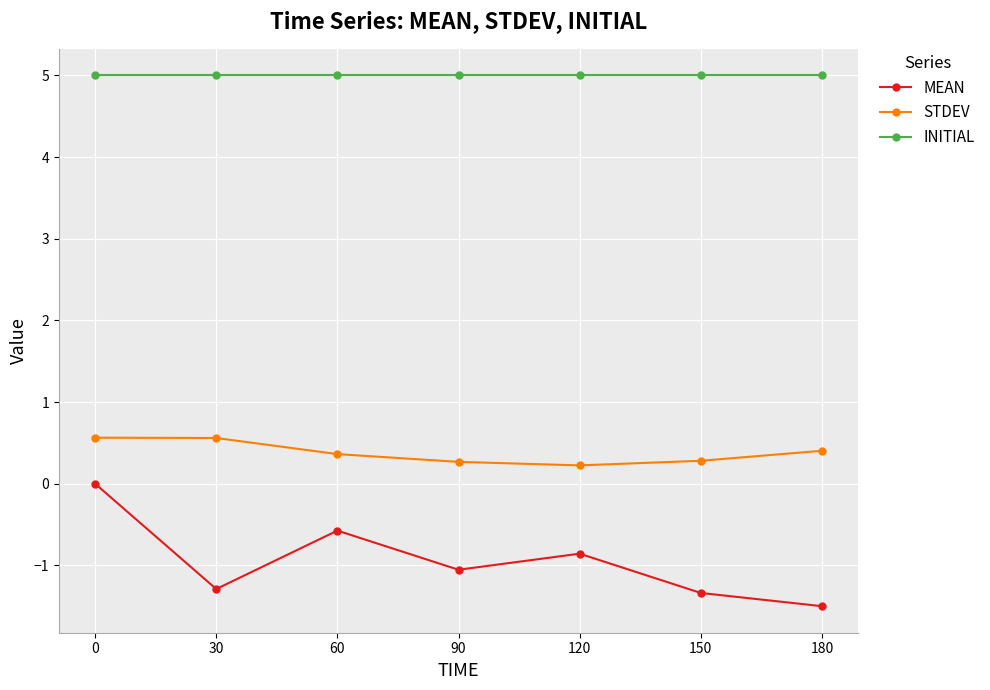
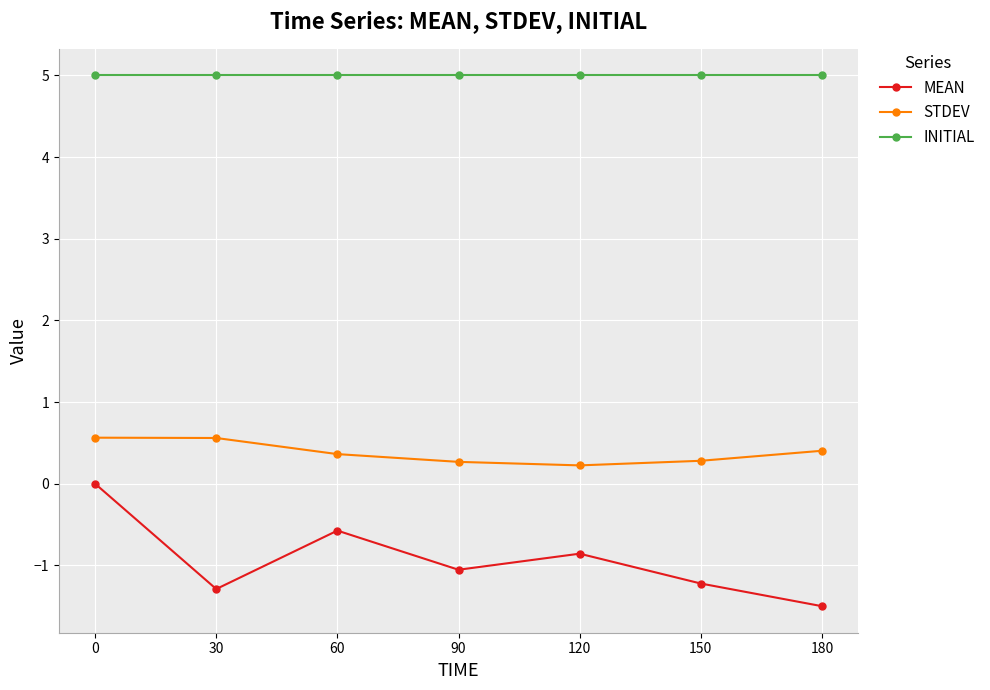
MEAN, 150: -1.3 -> -1.2
